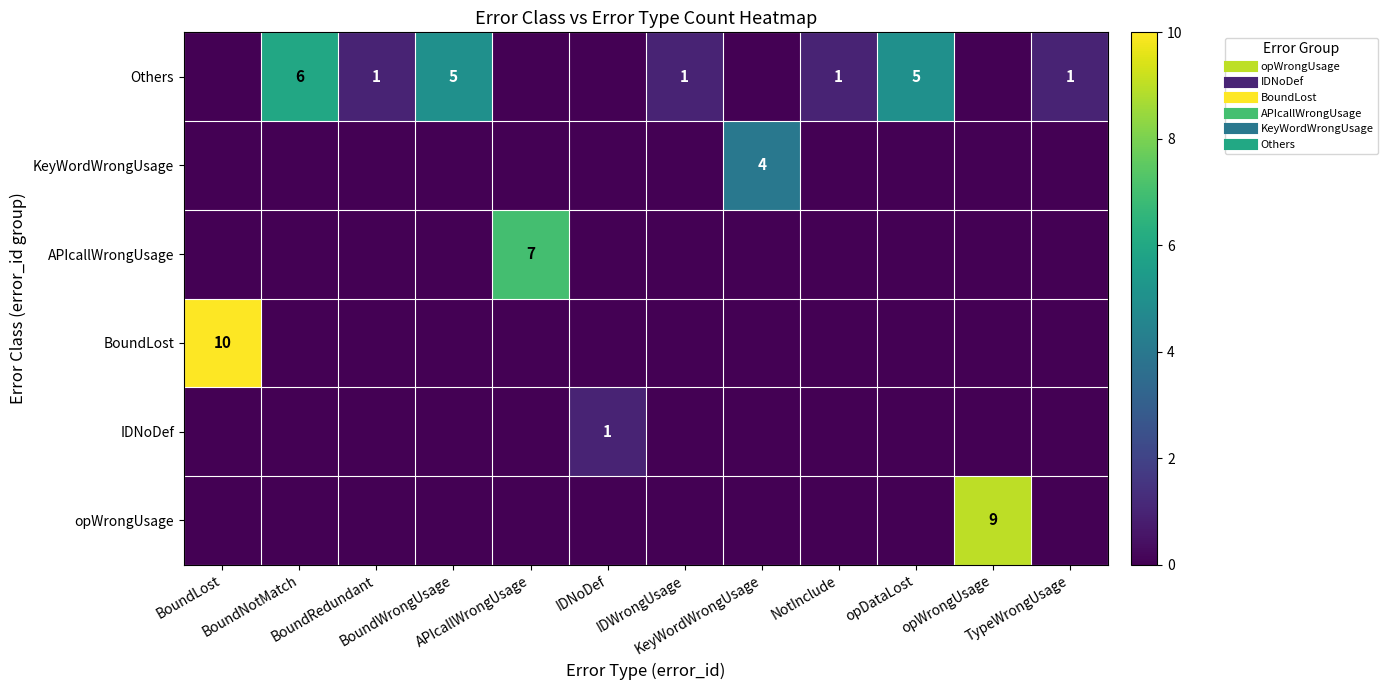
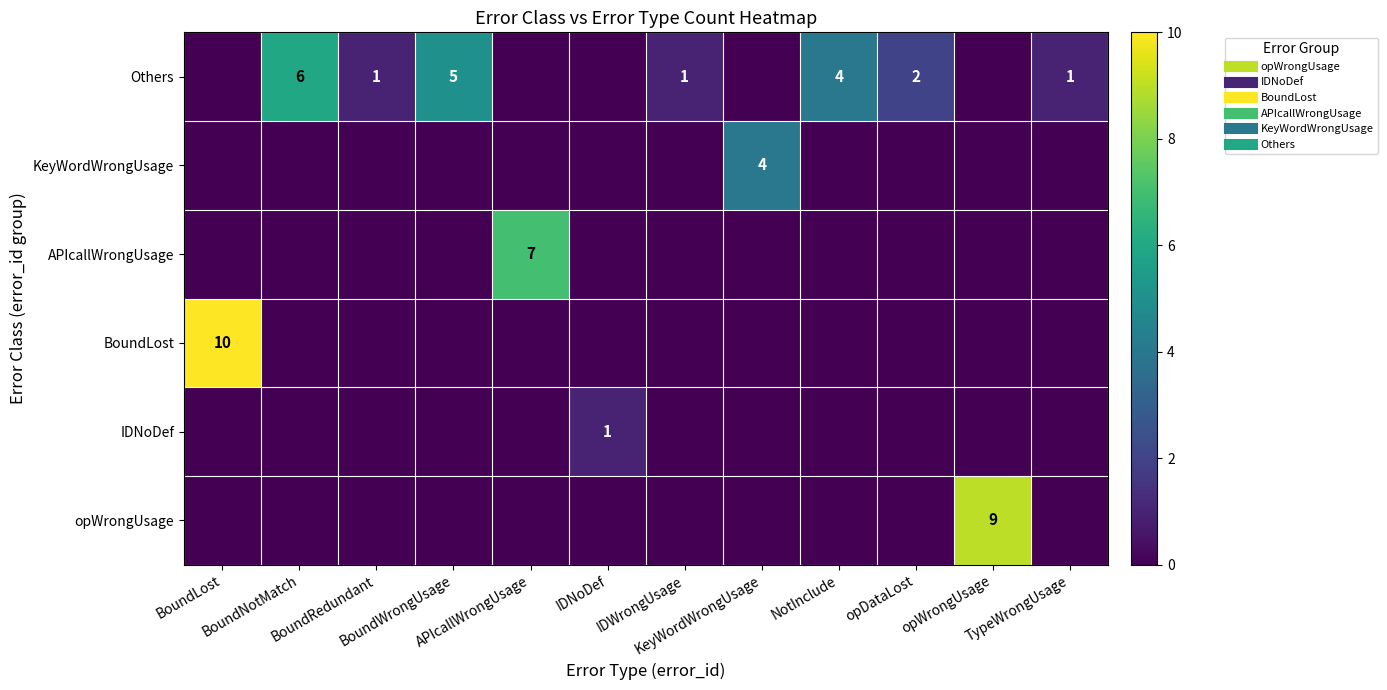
Others, NotInclude: 1 -> 4
Others, opDataLost: 5 -> 2
